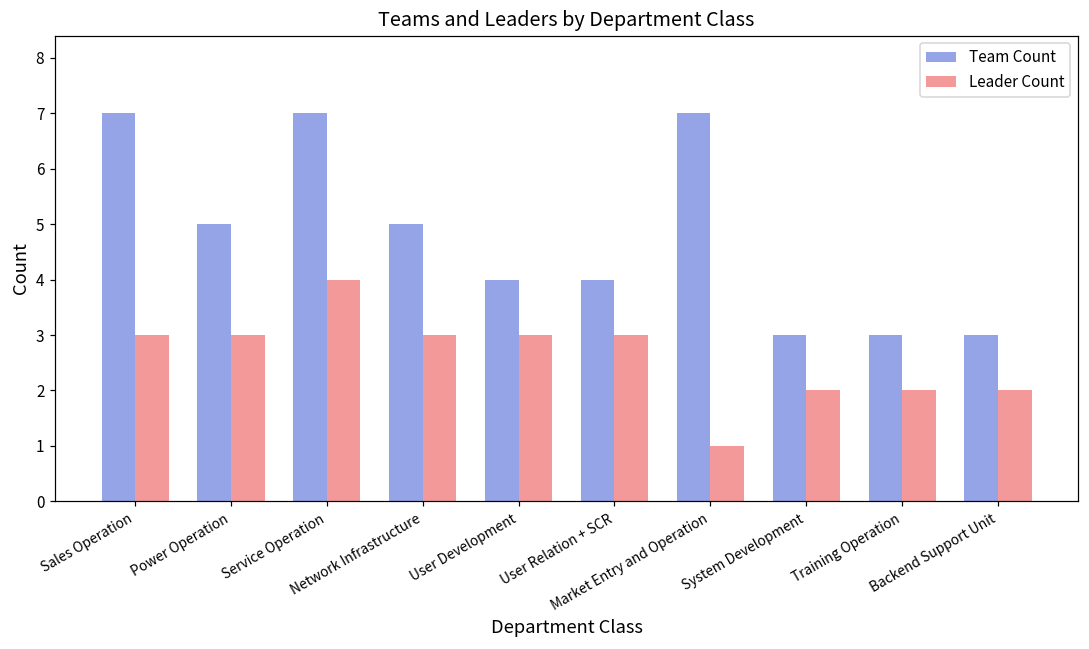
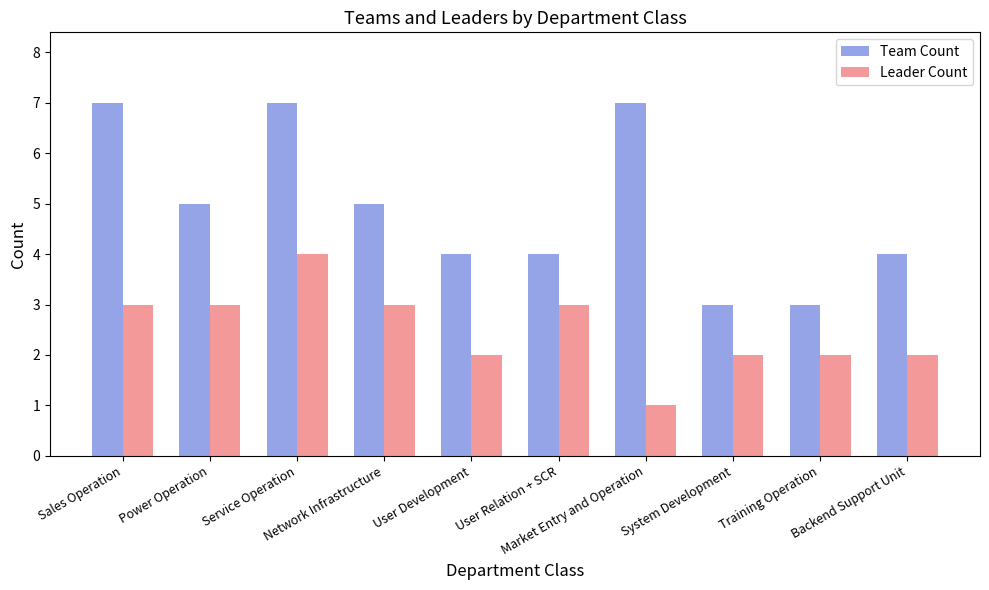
Leader Count, User Development: 3 -> 2
Team Count, Backend Support Unit: 3 -> 4
